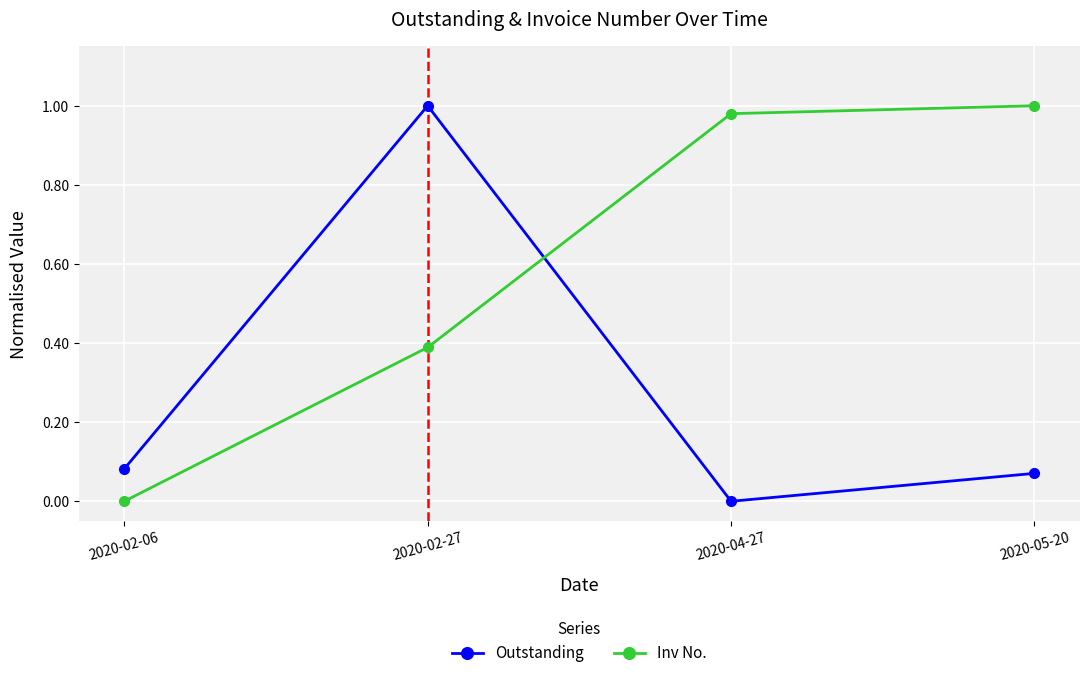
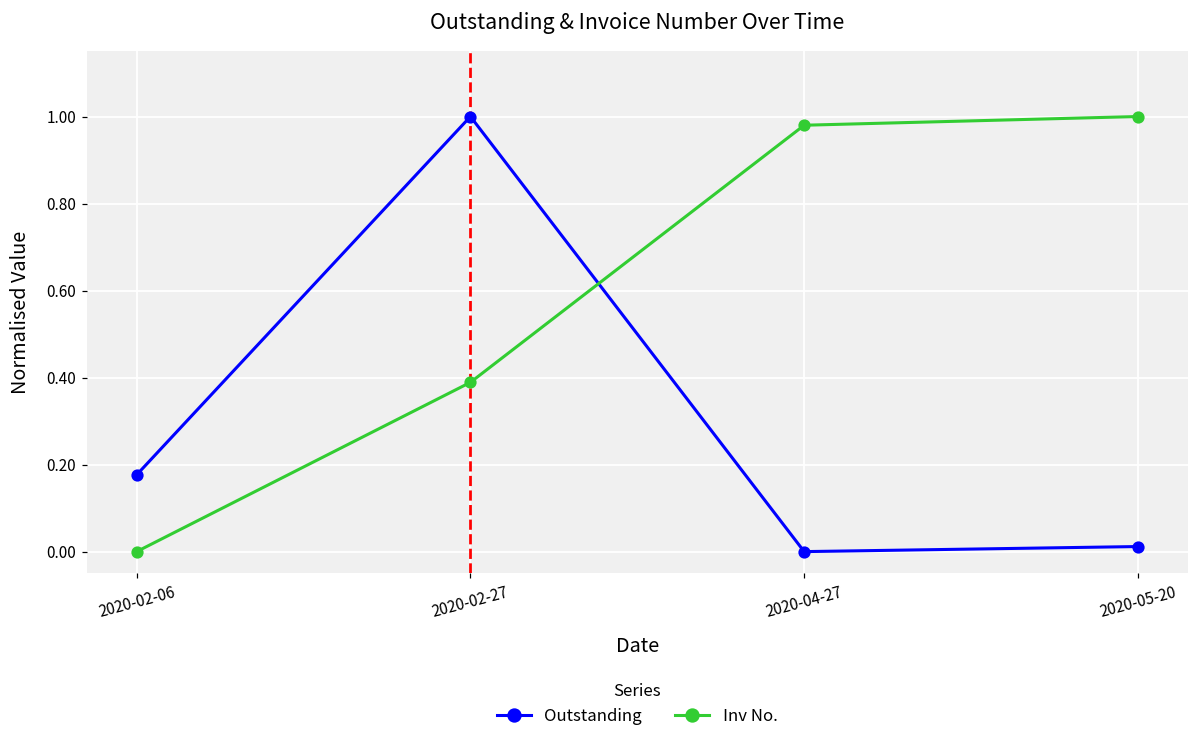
Outstanding, 2020-02-06: 0.08 -> 0.18
Outstanding, 2020-05-20: 0.07 -> 0.01
